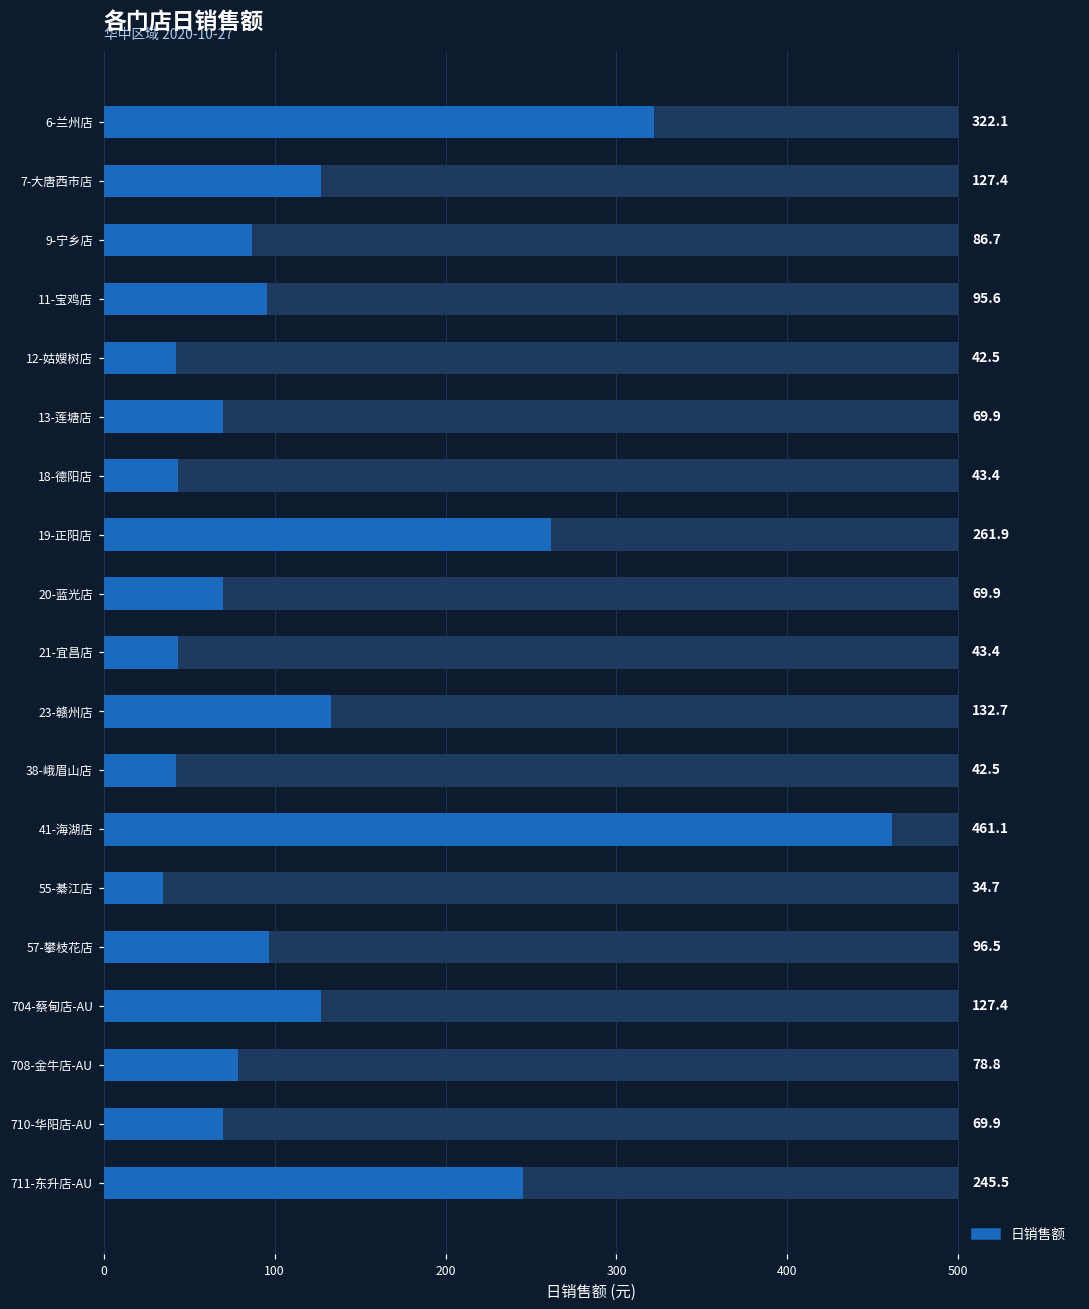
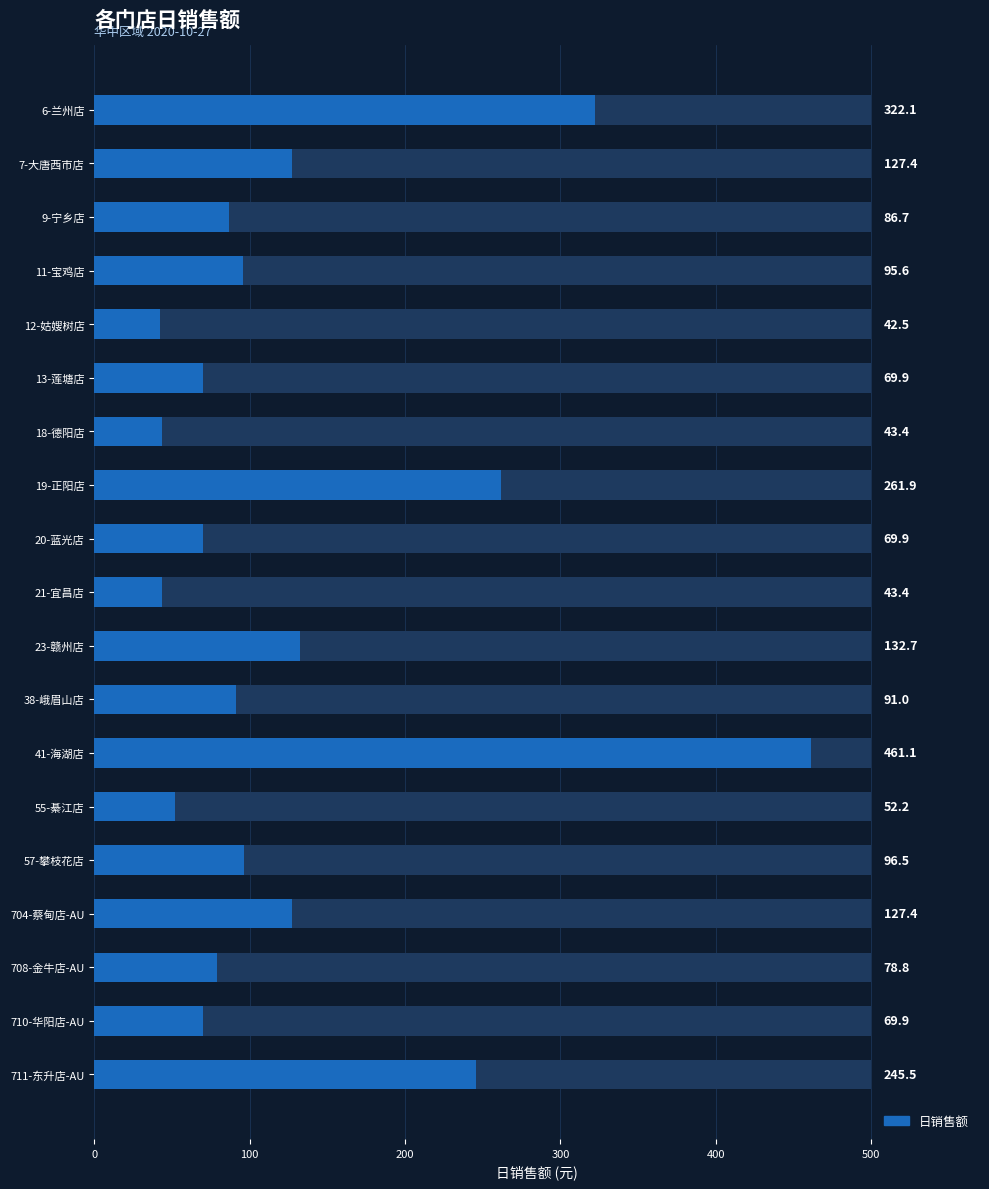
日销售额, 38-峨眉山店: 42.5 -> 91.0
日销售额, 55-綦江店: 34.7 -> 52.2
